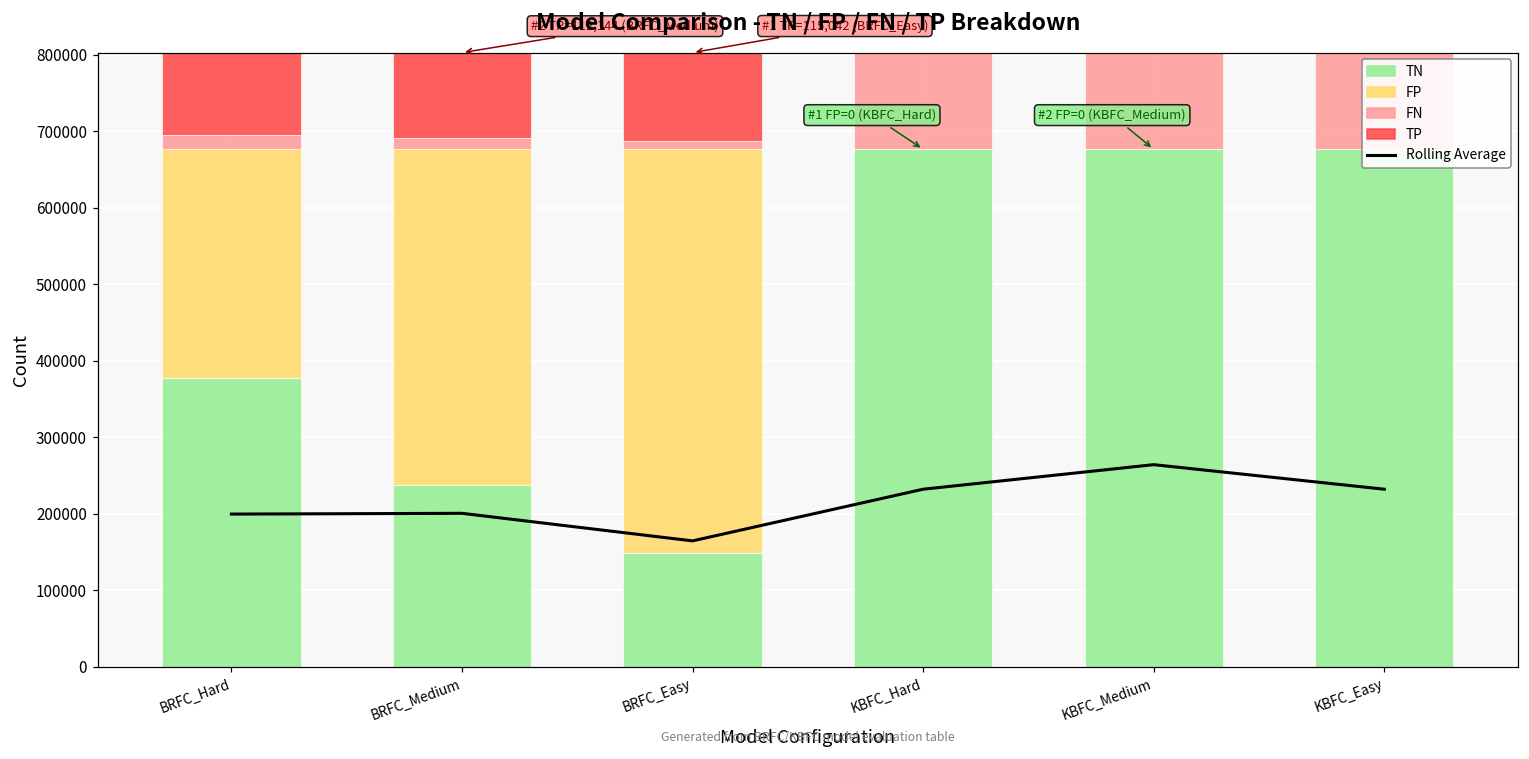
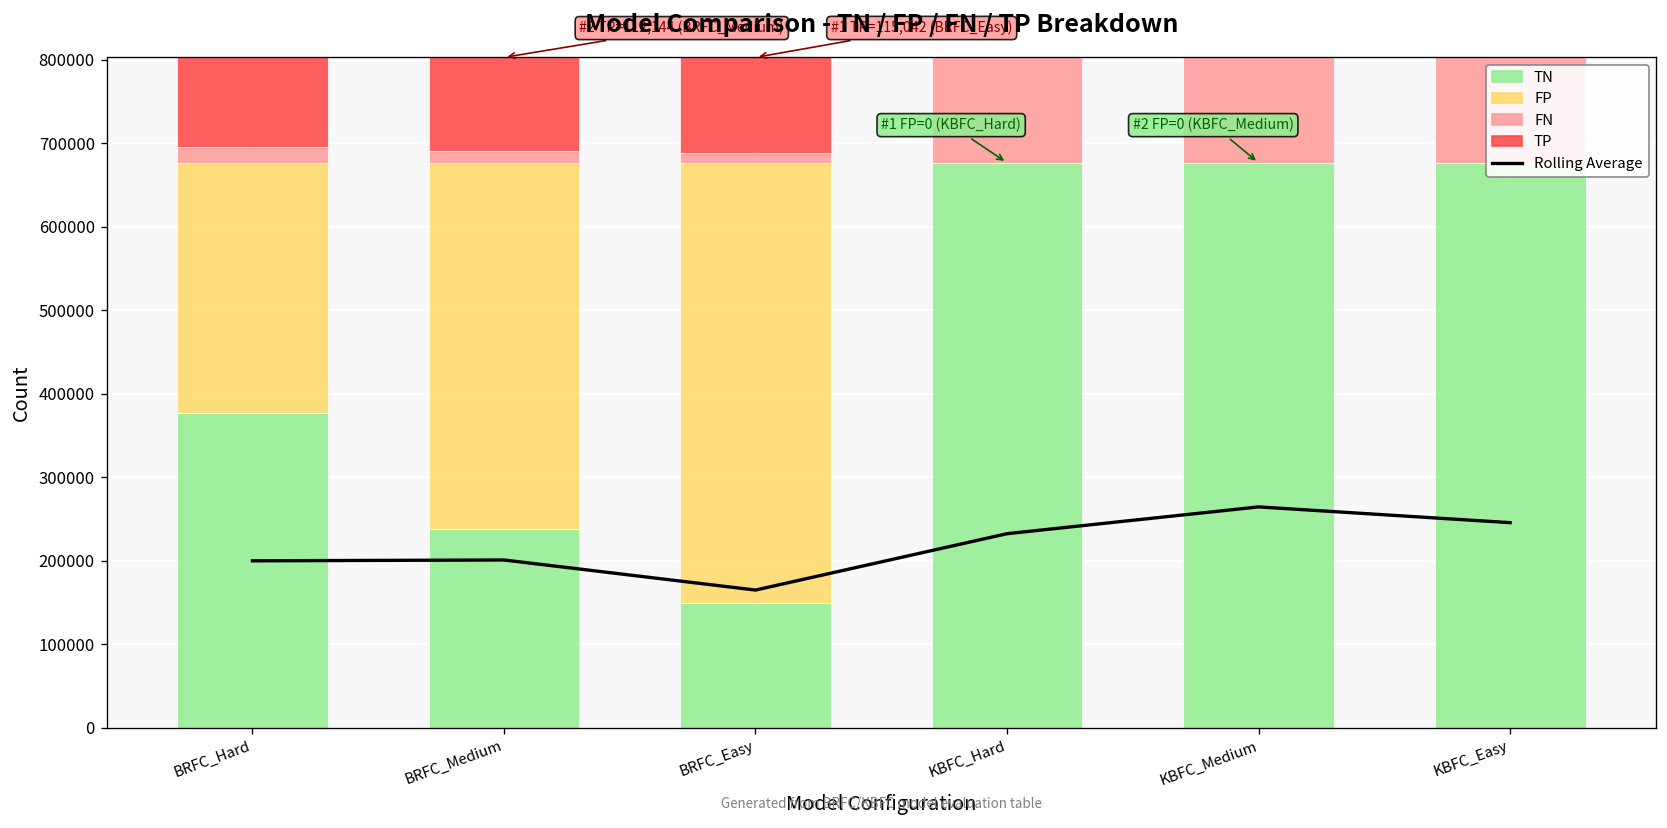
Rolling Average, KBFC_Easy: 230000 -> 250000
